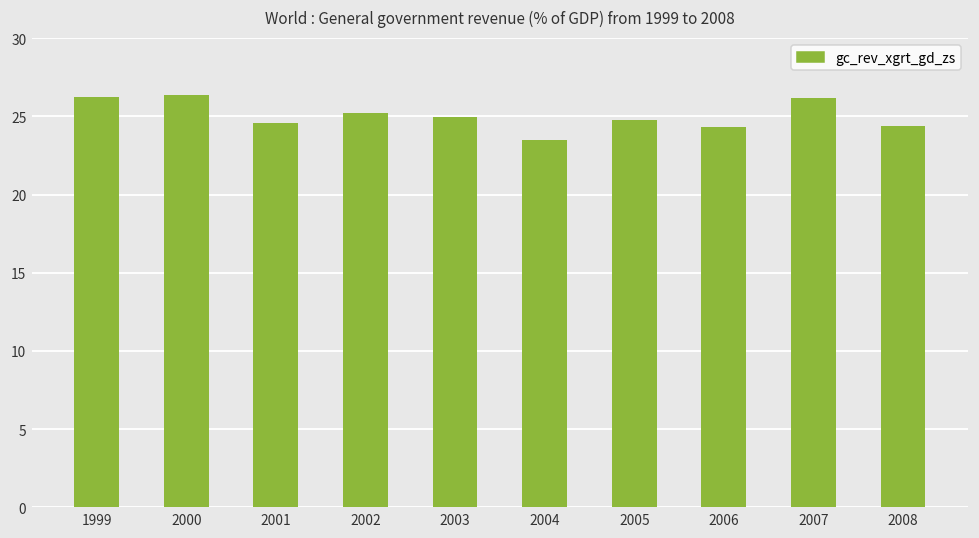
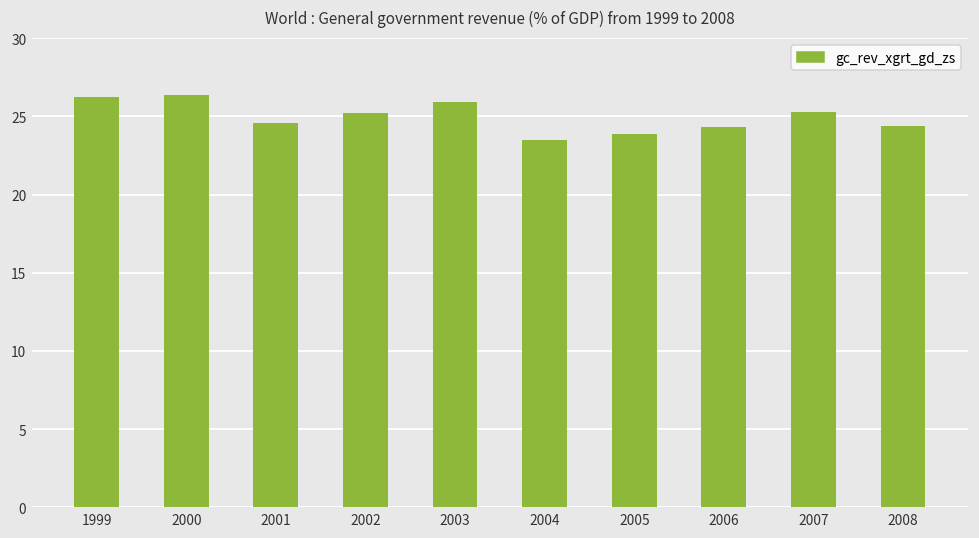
2003: 24.9 -> 25.9
2005: 24.8 -> 23.9
2007: 26.2 -> 25.3
